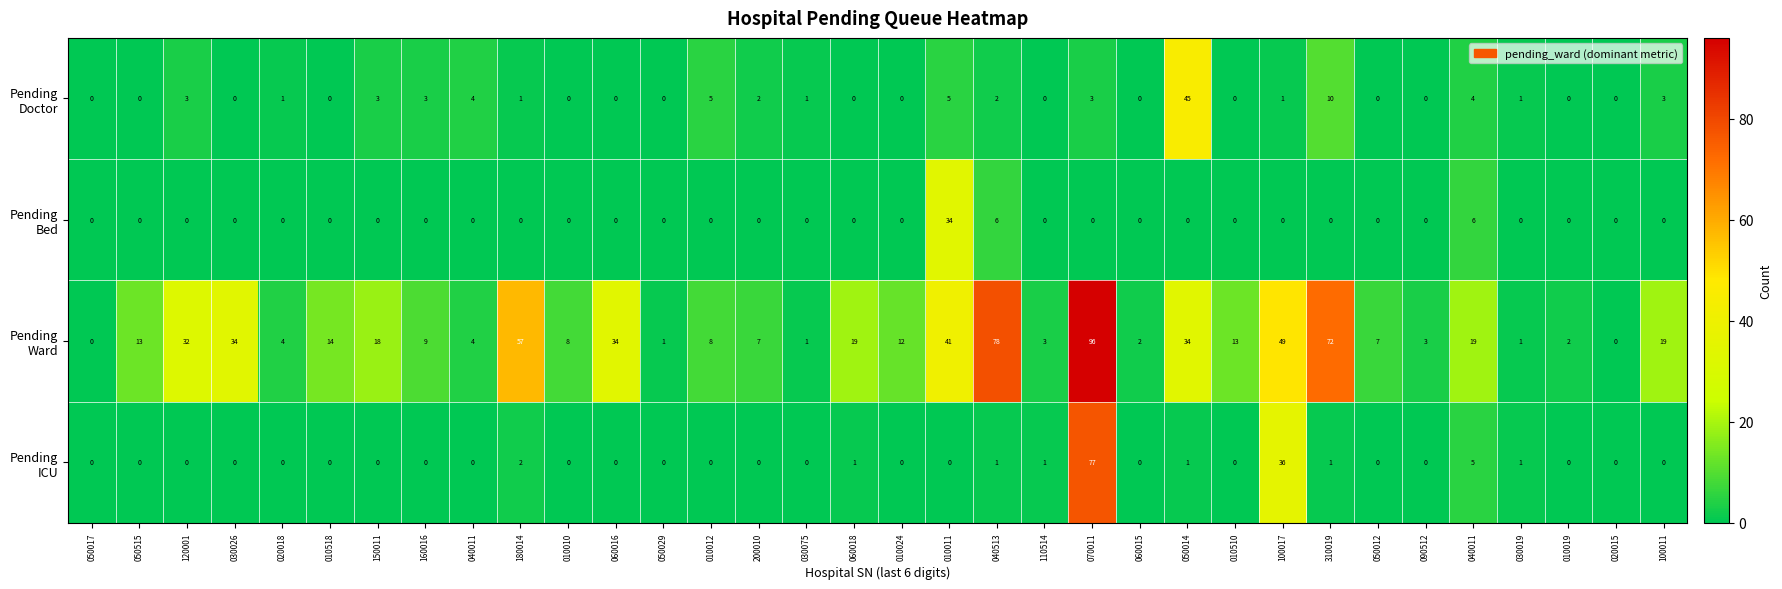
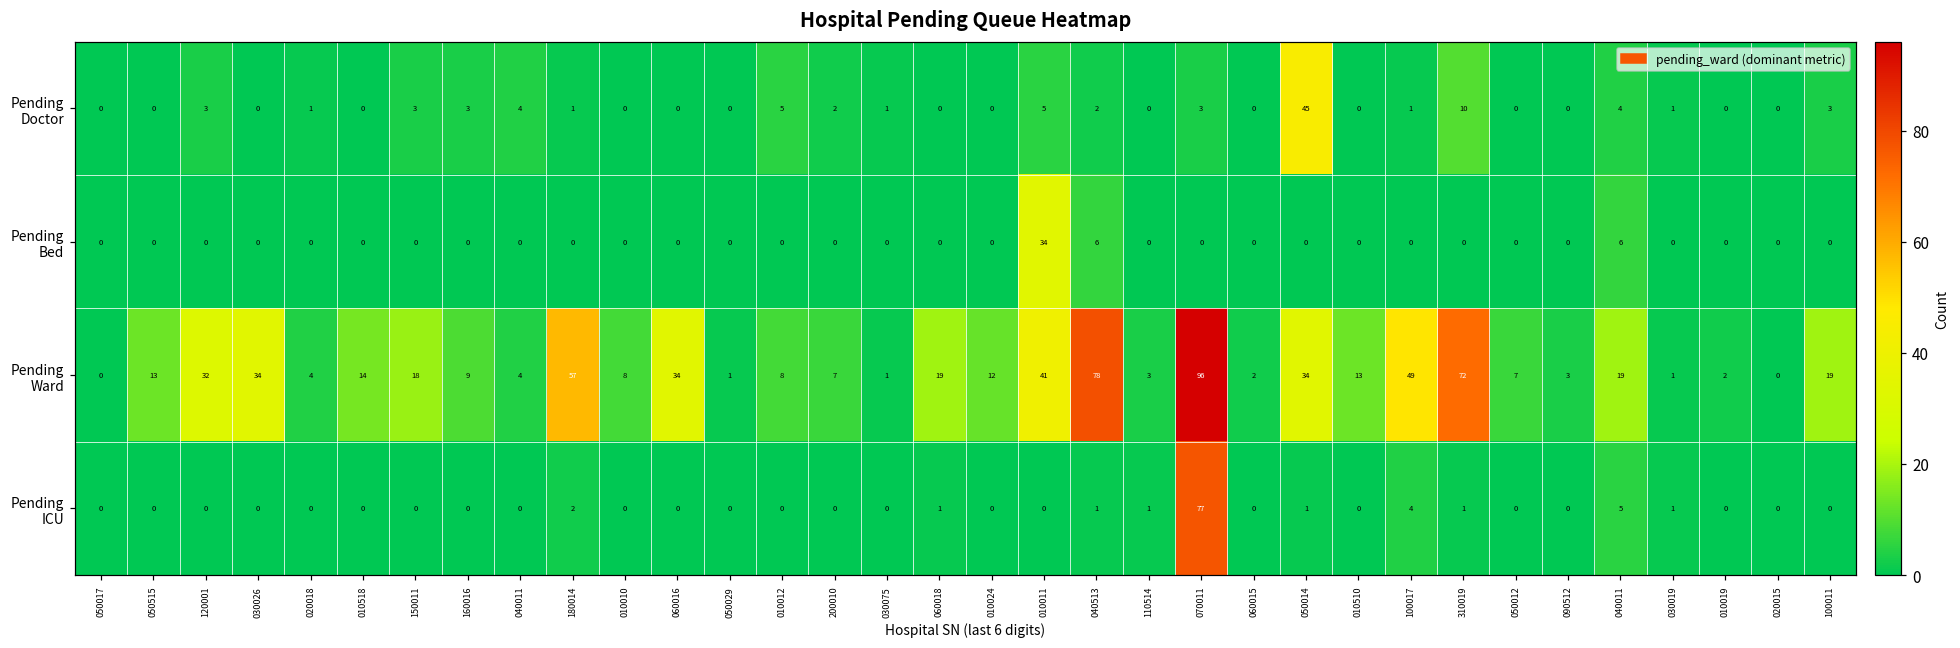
Pending ICU, 100017: 36 -> 4
